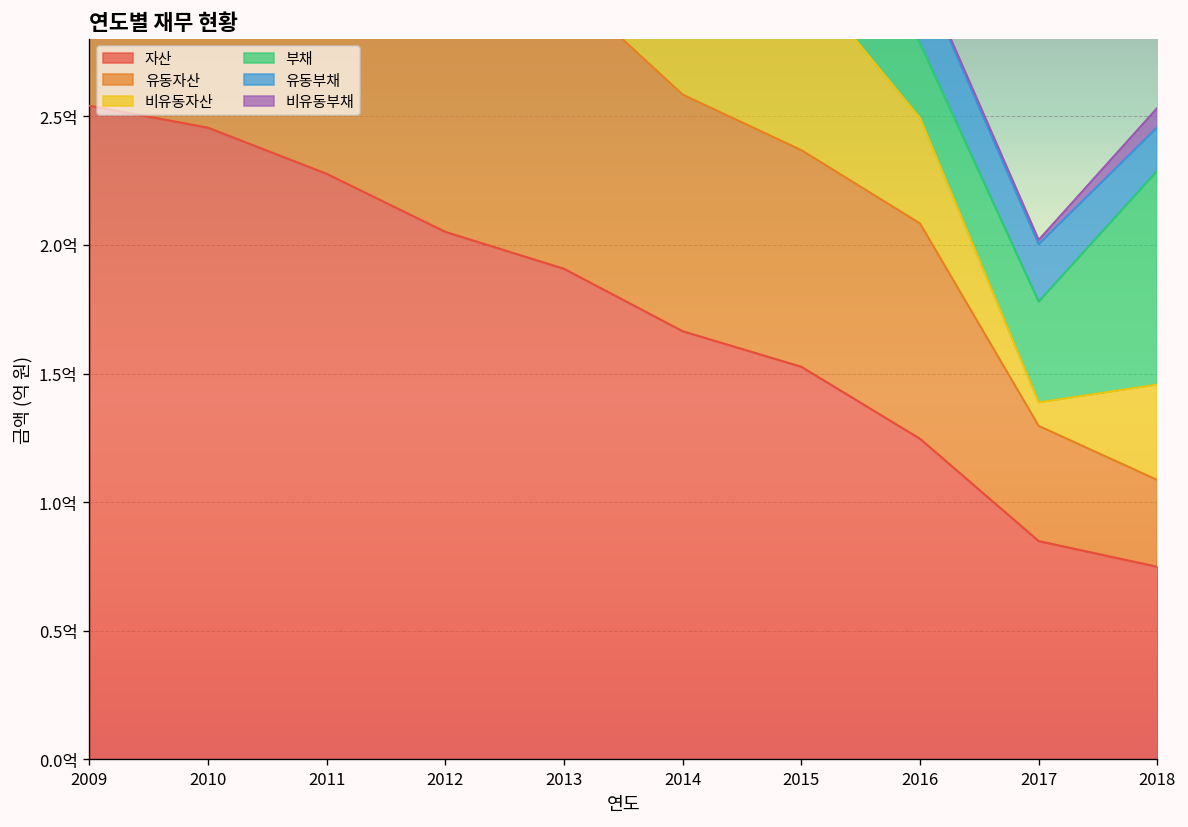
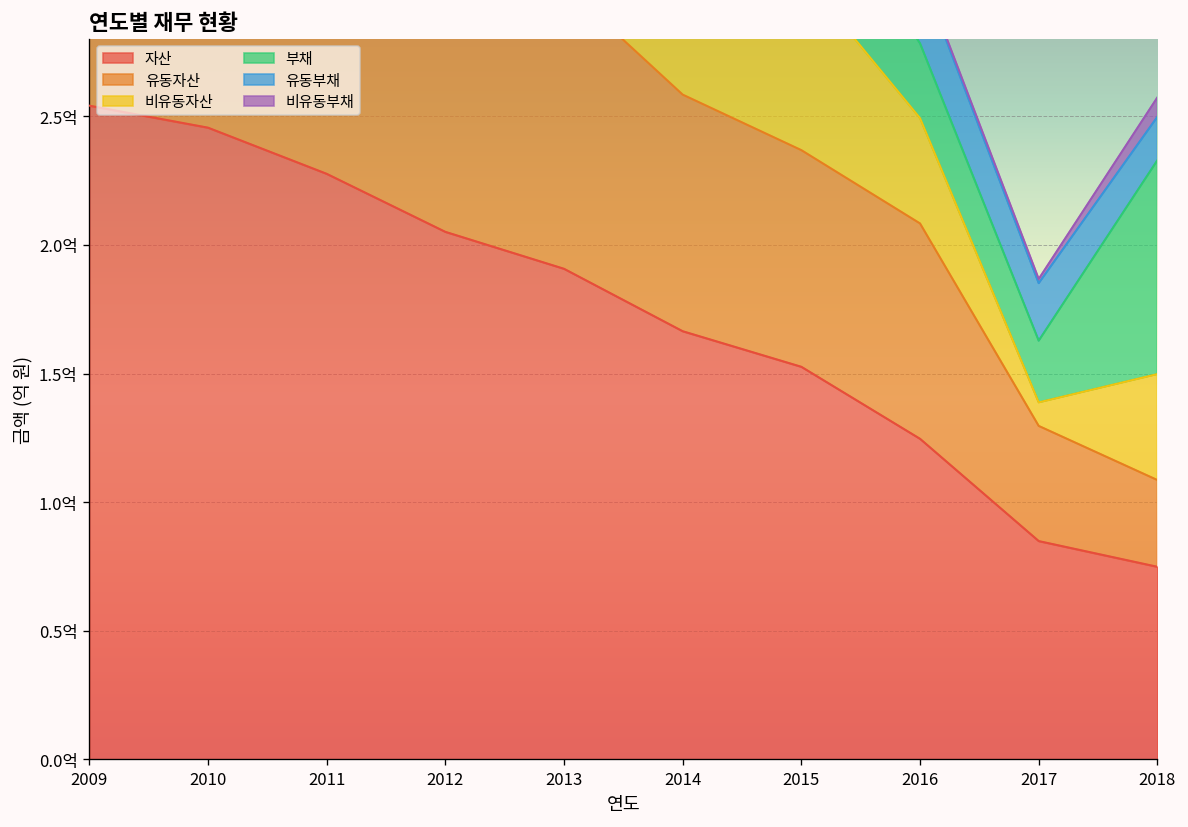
부채, 2017: 0.39억 -> 0.24억
비유동자산, 2018: 0.37억 -> 0.41억
